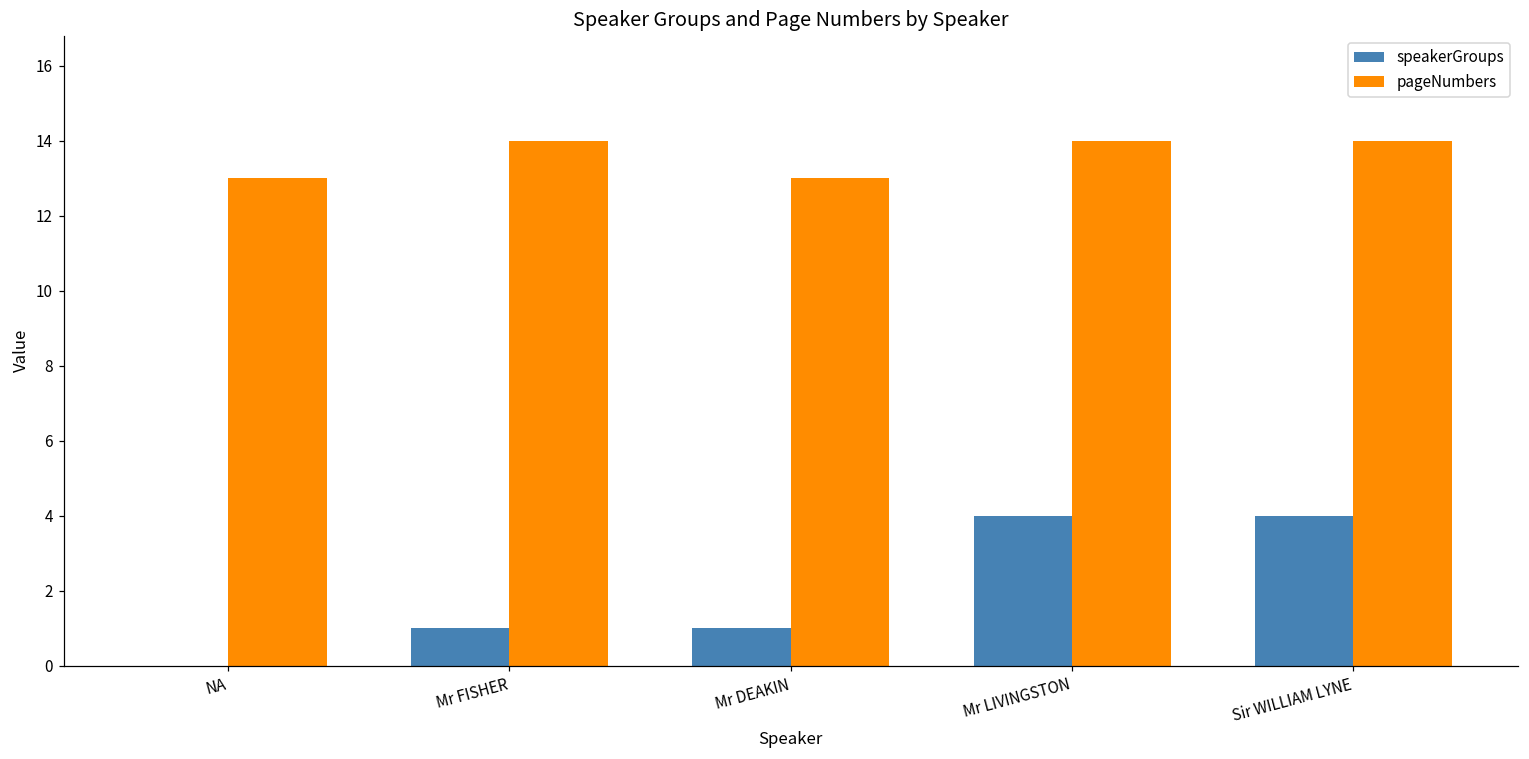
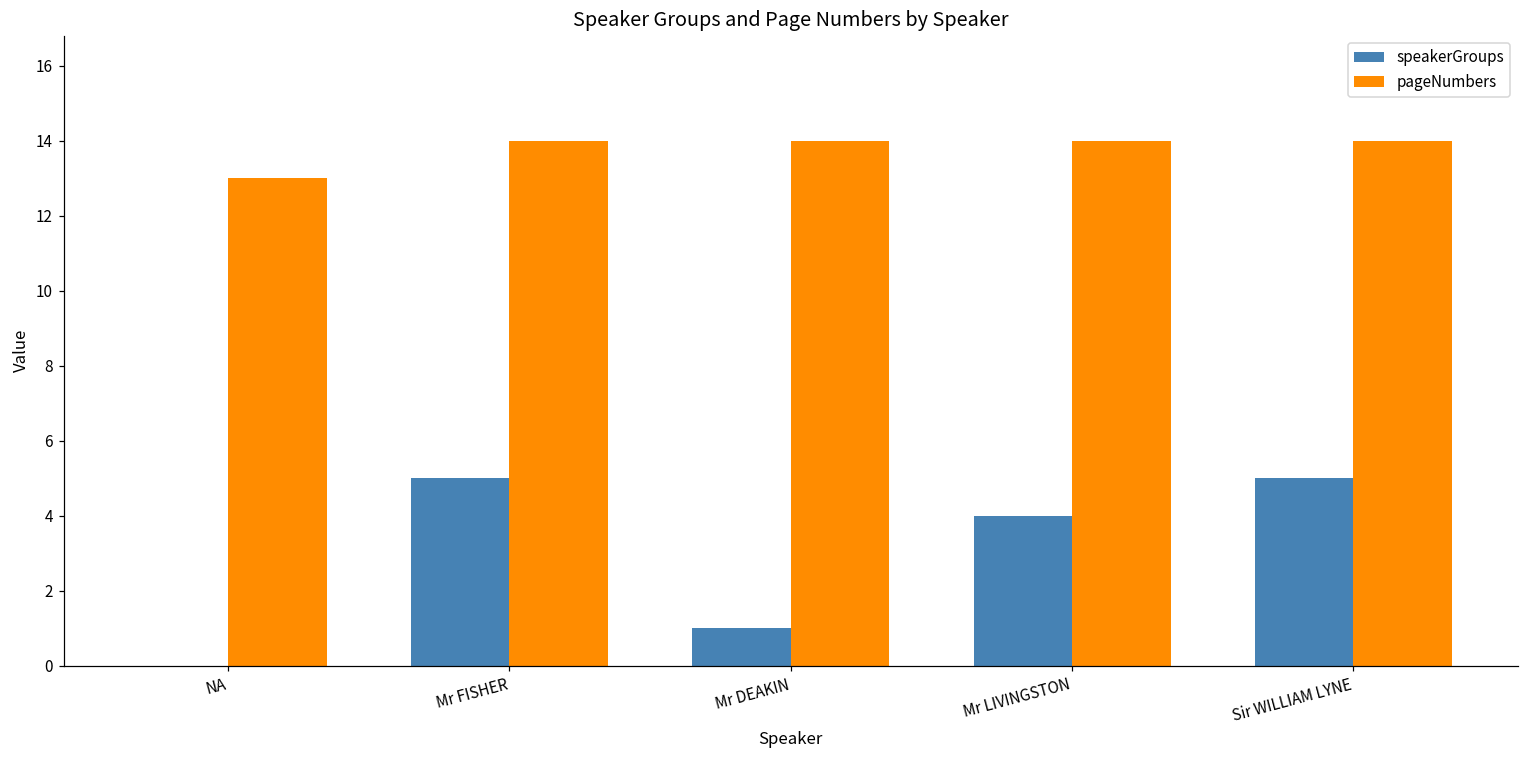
speakerGroups, Mr FISHER: 1 -> 5
pageNumbers, Mr DEAKIN: 13 -> 14
speakerGroups, Sir WILLIAM LYNE: 4 -> 5
